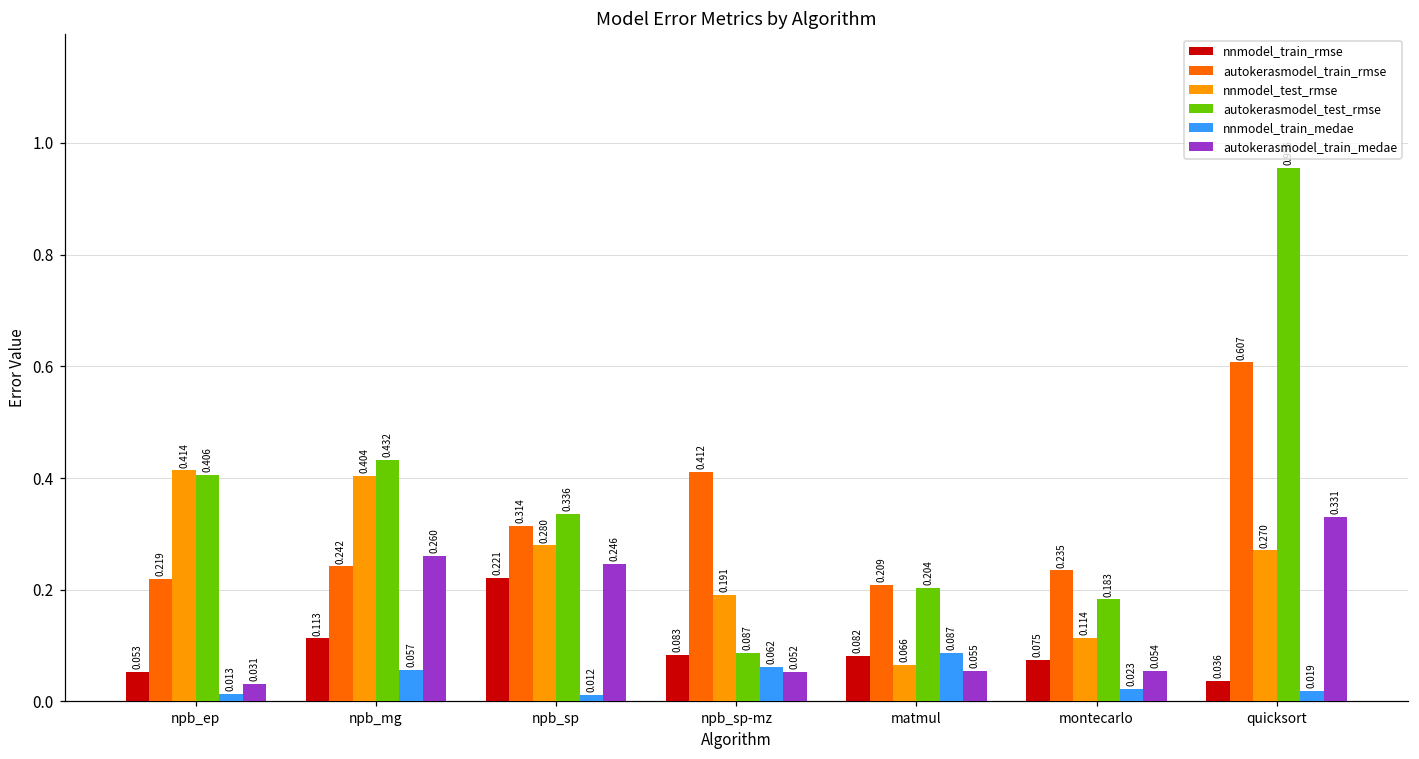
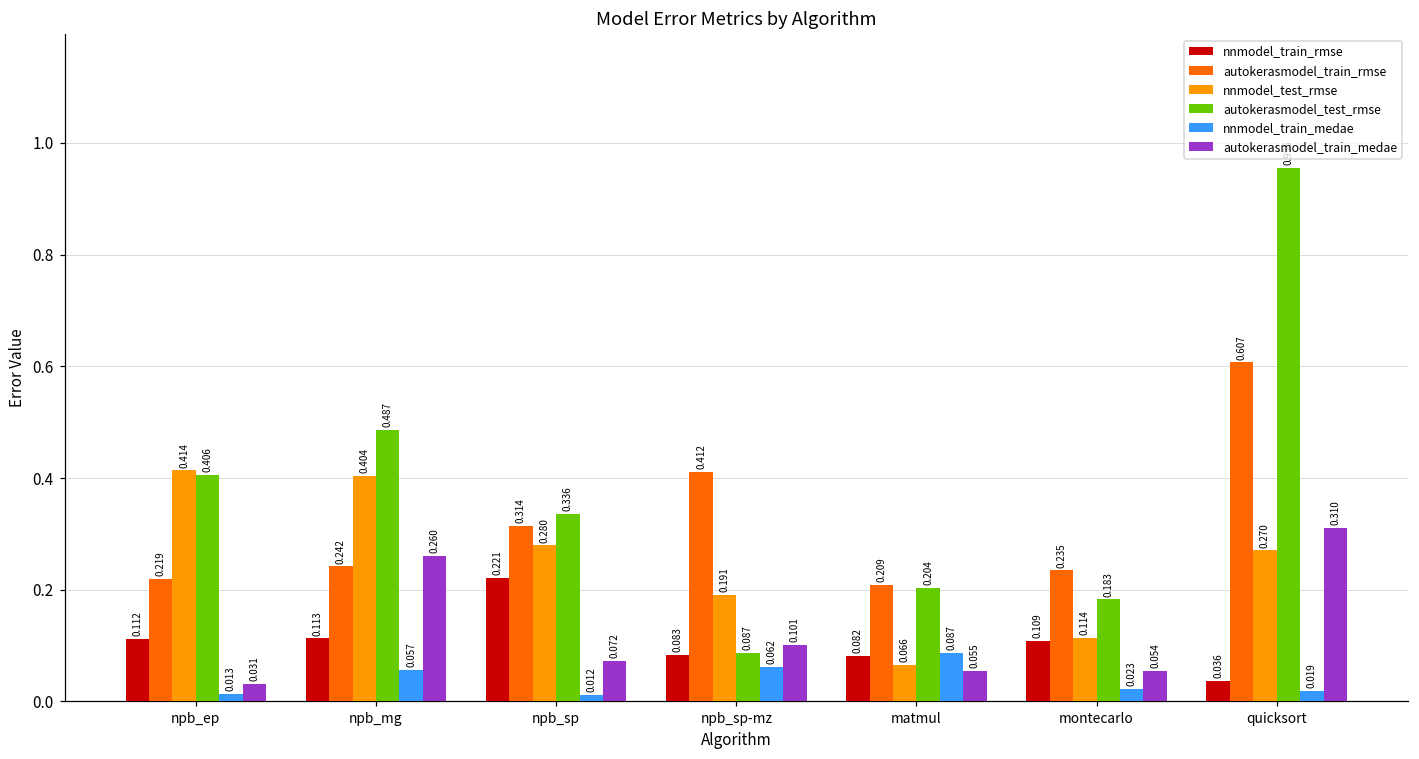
nnmodel_train_rmse, npb_ep: 0.053 -> 0.112
autokerasmodel_test_rmse, npb_mg: 0.432 -> 0.487
autokerasmodel_train_medae, npb_sp: 0.246 -> 0.072
autokerasmodel_train_medae, npb_sp-mz: 0.052 -> 0.101
nnmodel_train_rmse, montecarlo: 0.075 -> 0.109
autokerasmodel_train_medae, quicksort: 0.331 -> 0.310
